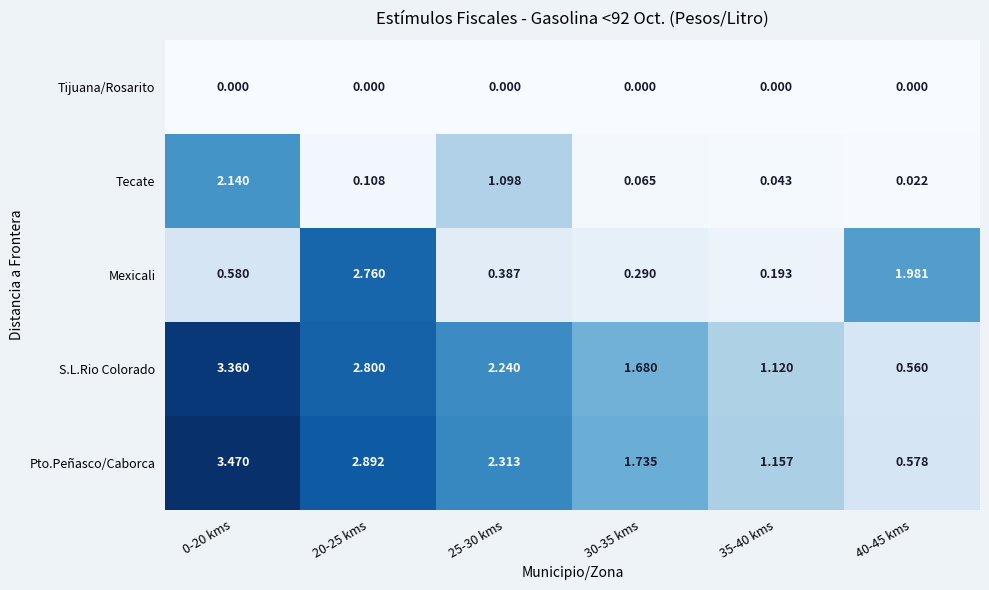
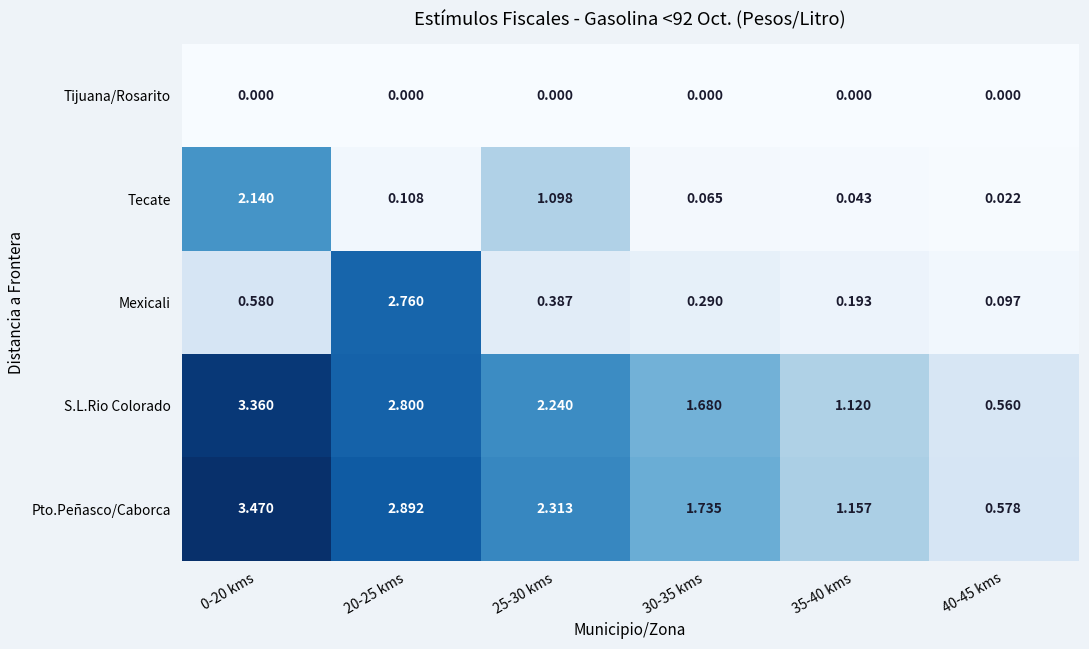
Mexicali, 40-45 kms: 1.981 -> 0.097
